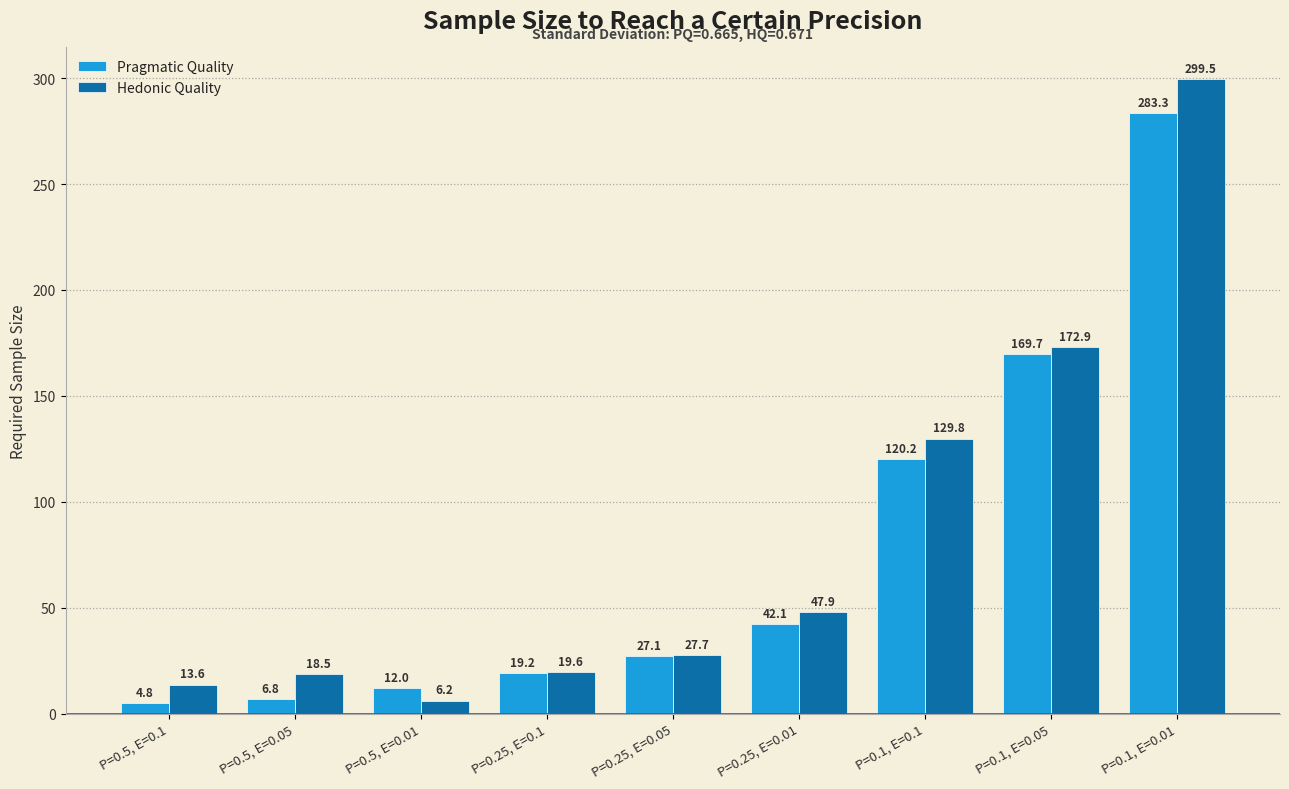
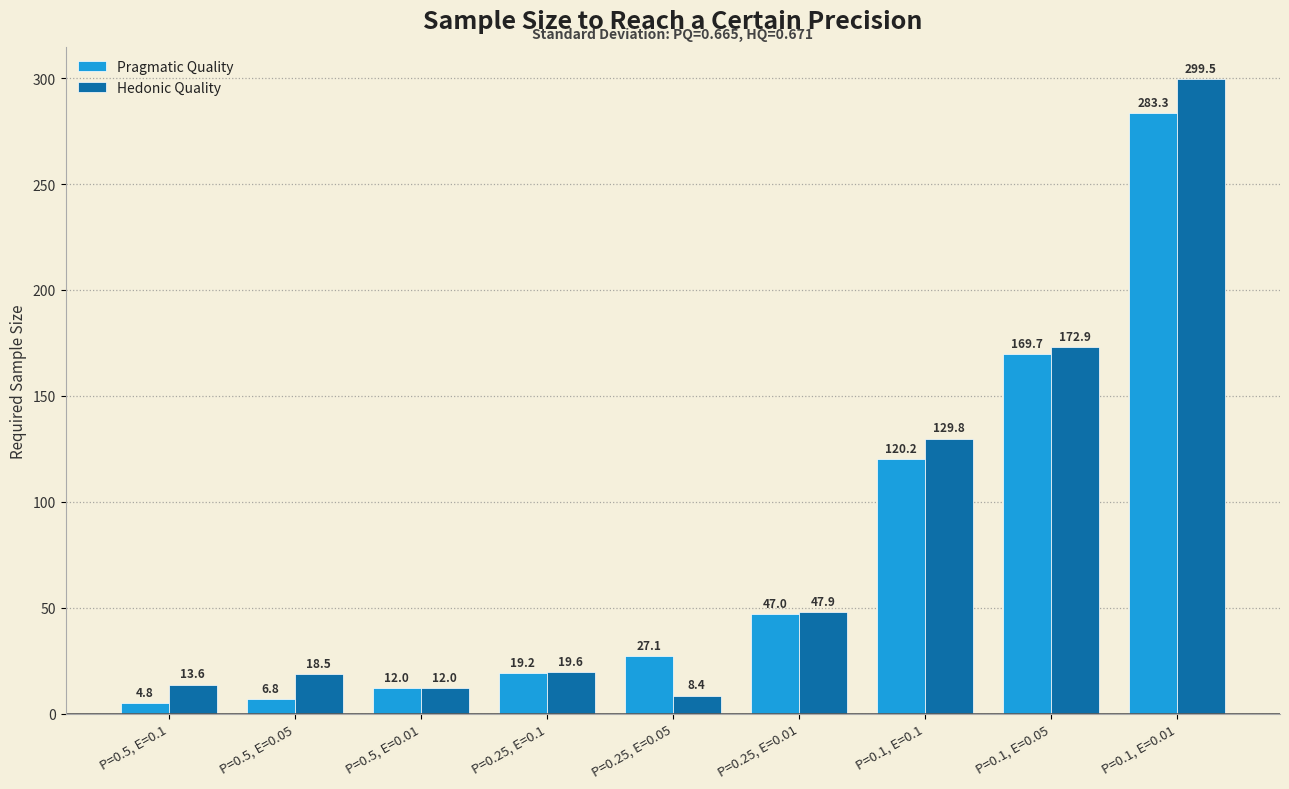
Hedonic Quality, P=0.5, E=0.01: 6.2 -> 12.0
Hedonic Quality, P=0.25, E=0.05: 27.7 -> 8.4
Pragmatic Quality, P=0.25, E=0.01: 42.1 -> 47.0
